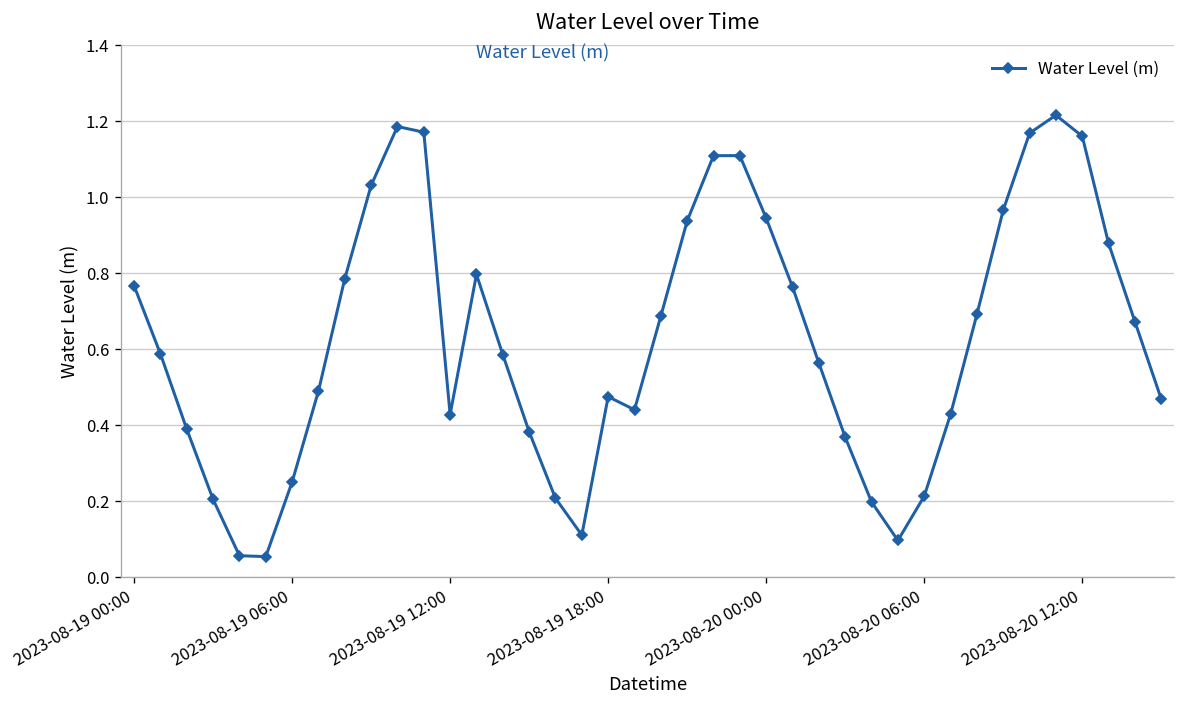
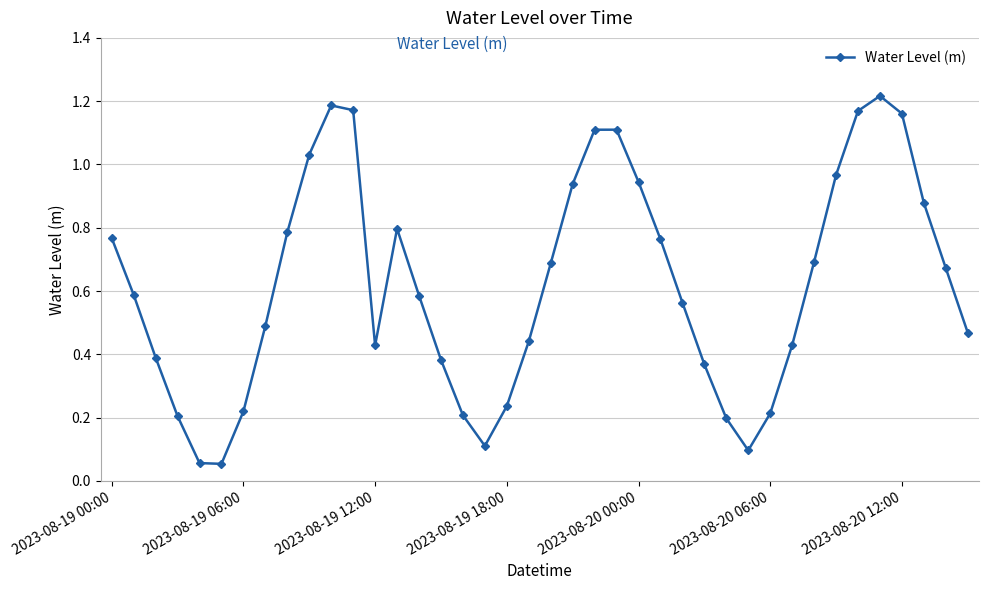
2023-08-19 06:00: 0.25 -> 0.22
2023-08-19 18:00: 0.48 -> 0.24
